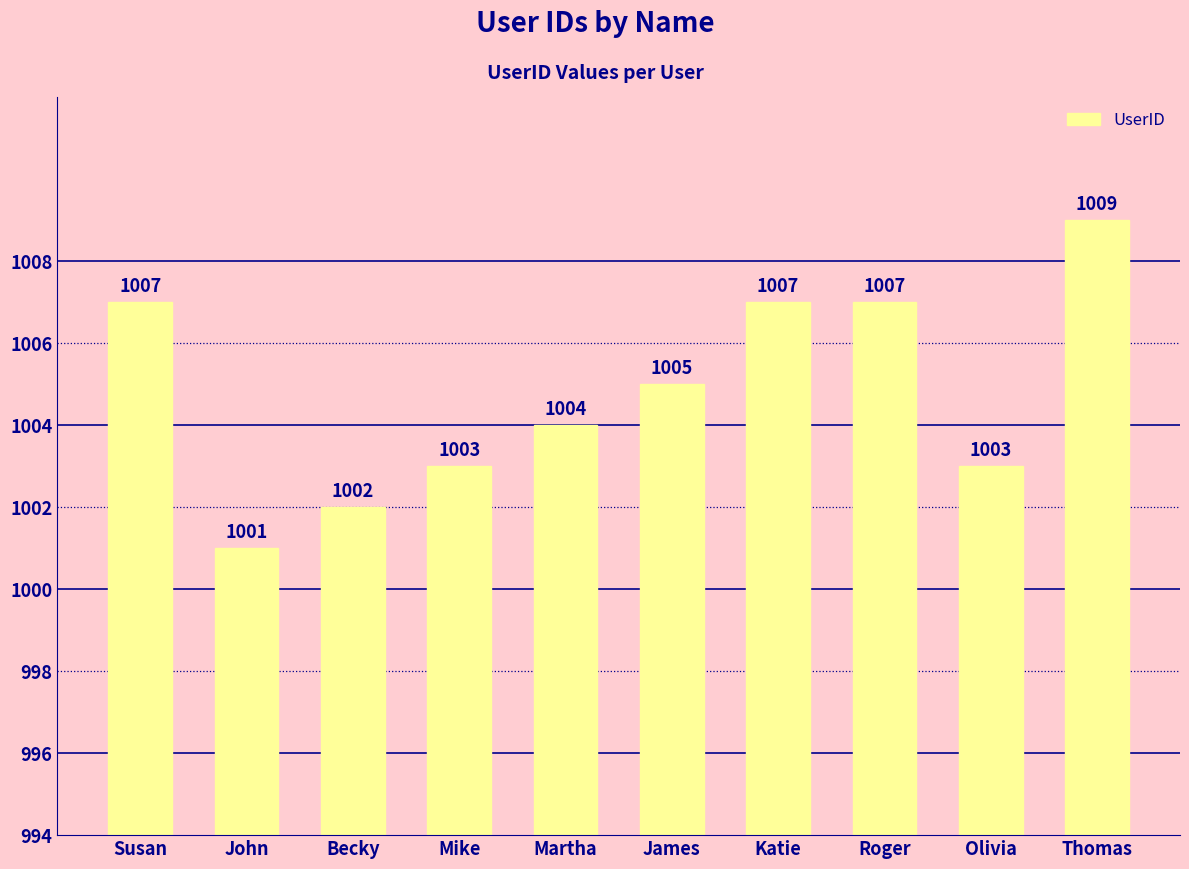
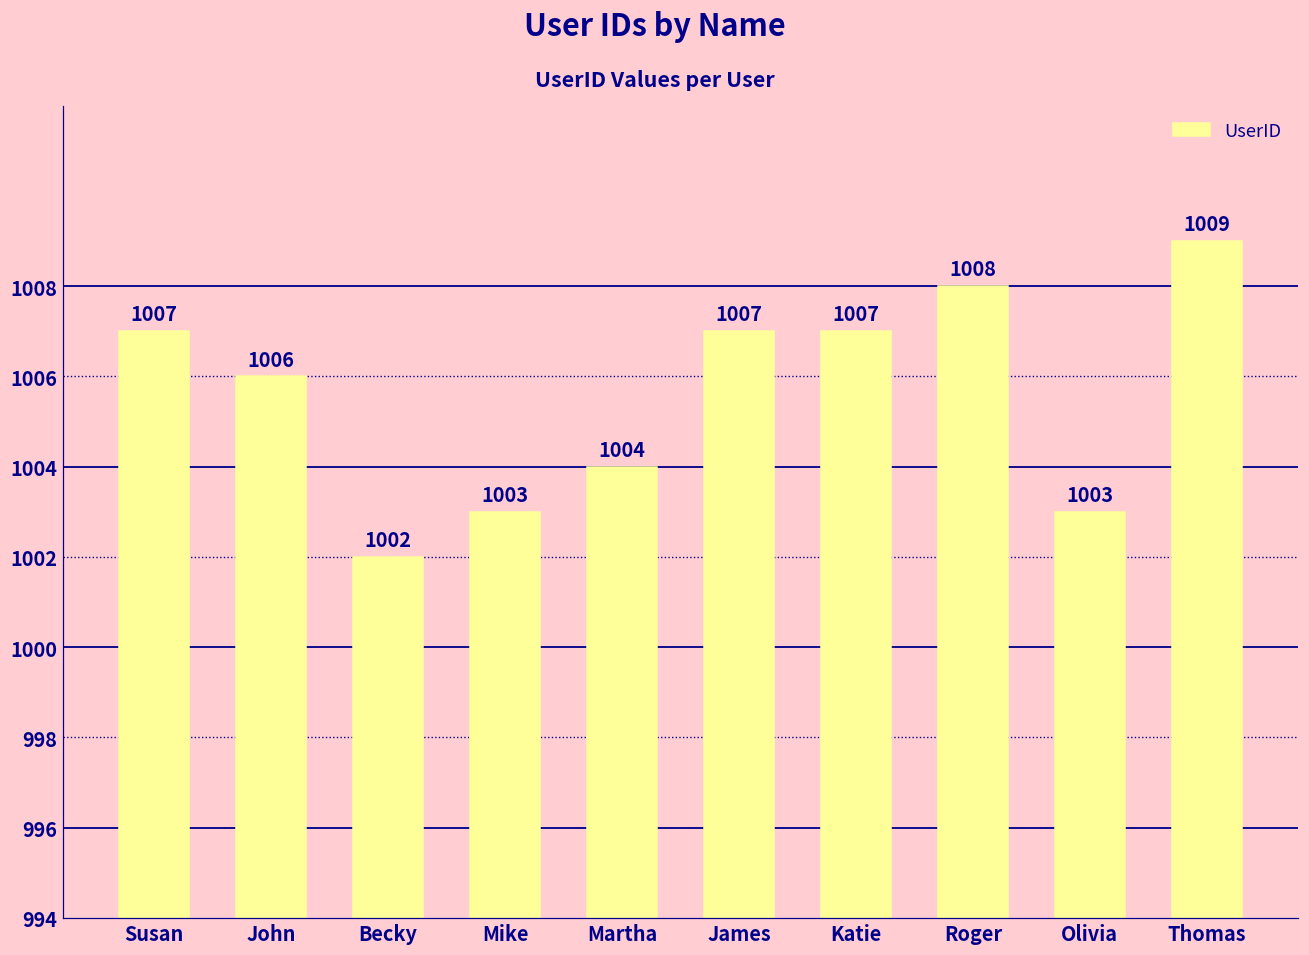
John: 1001 -> 1006
James: 1005 -> 1007
Roger: 1007 -> 1008
